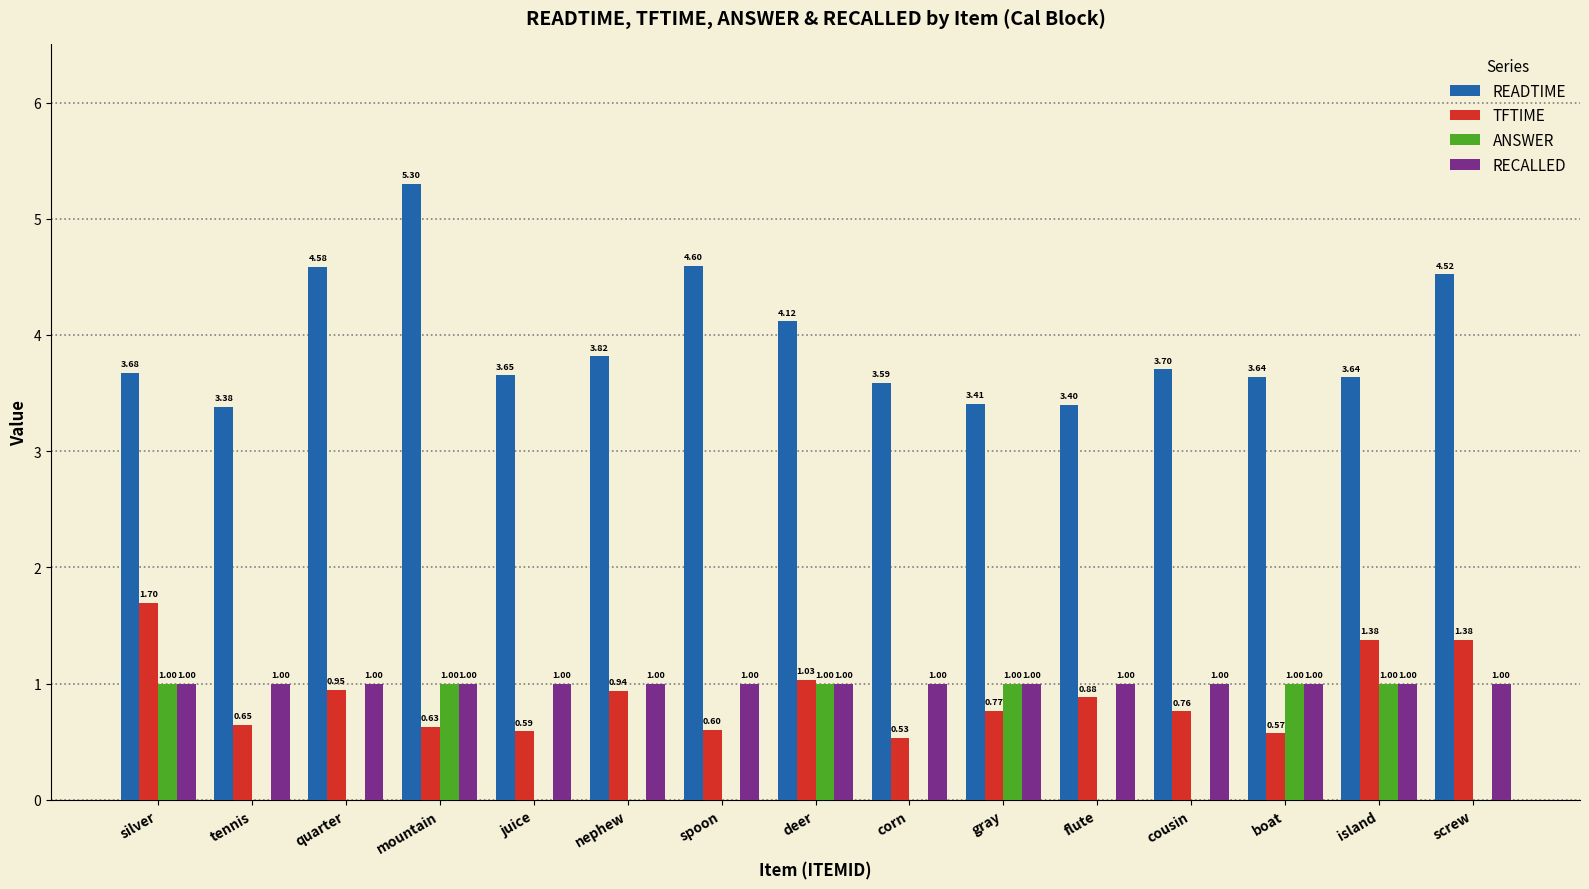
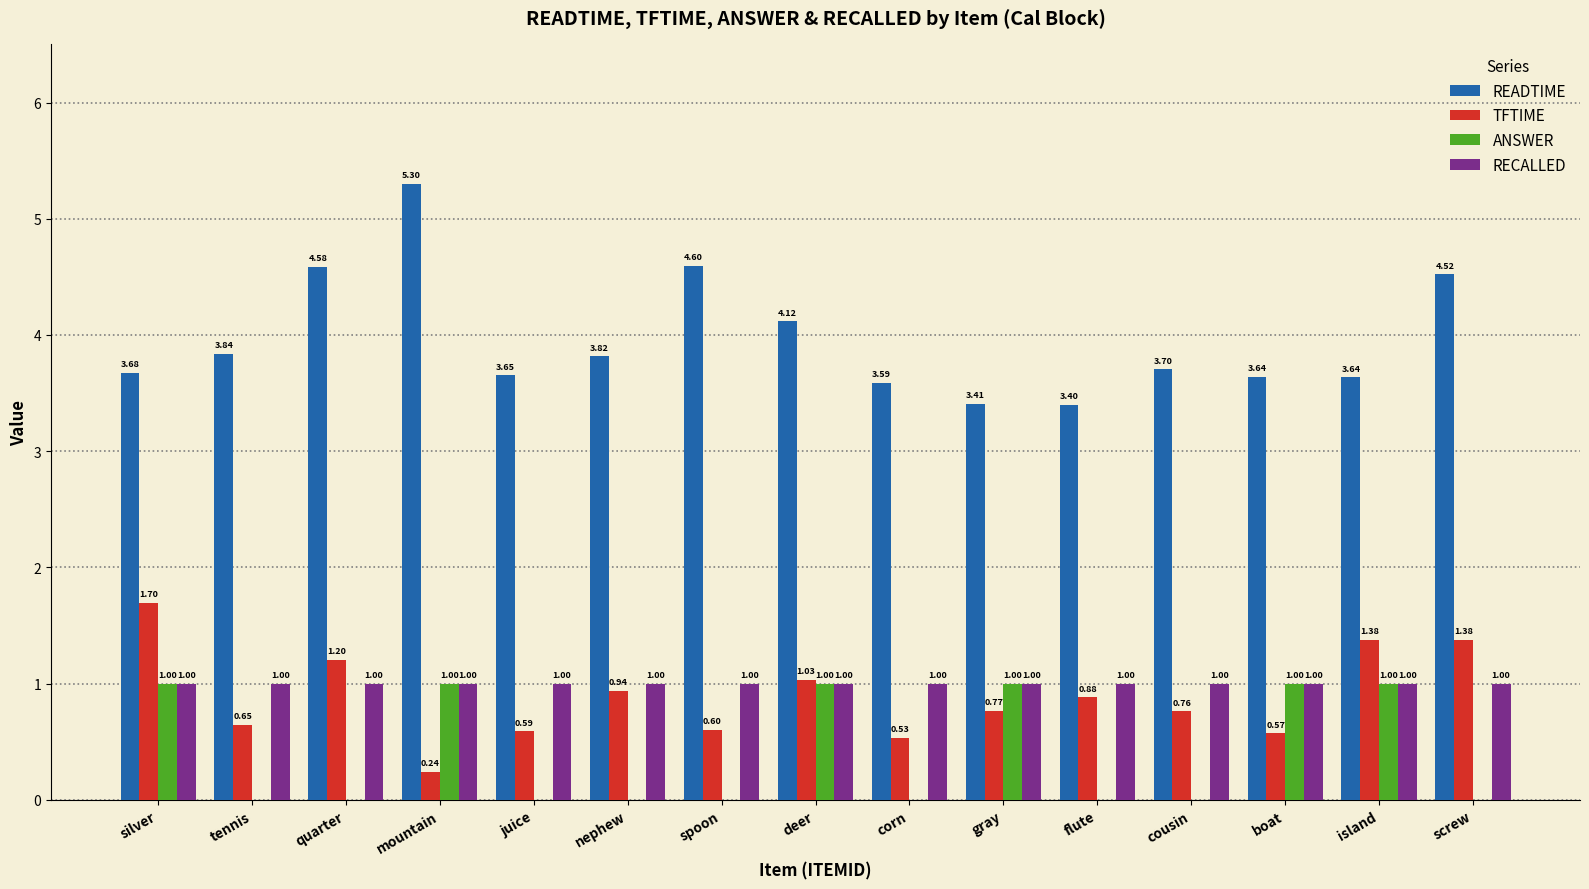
READTIME, tennis: 3.38 -> 3.84
TFTIME, quarter: 0.95 -> 1.20
TFTIME, mountain: 0.63 -> 0.24
